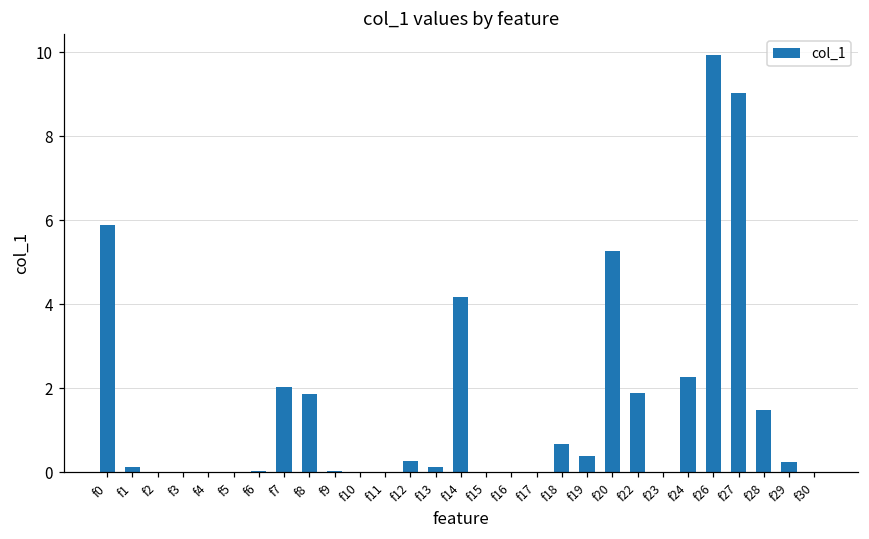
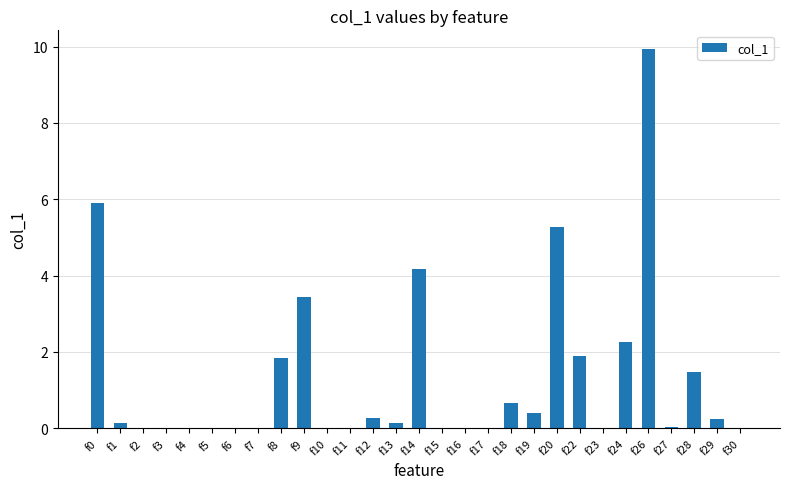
f7: 2.0 -> 0.0
f9: 0.0 -> 3.4
f27: 9.0 -> 0.0
